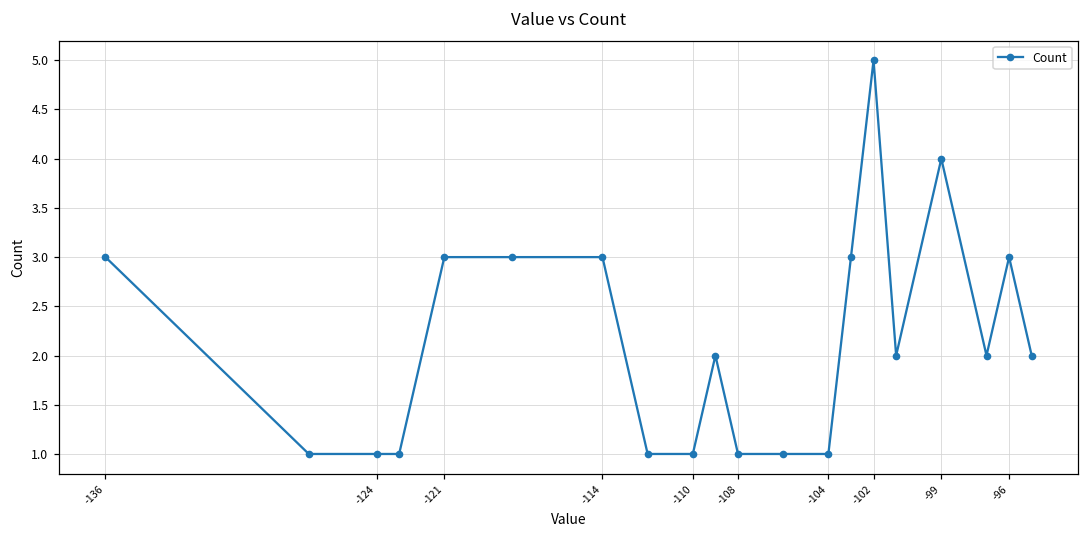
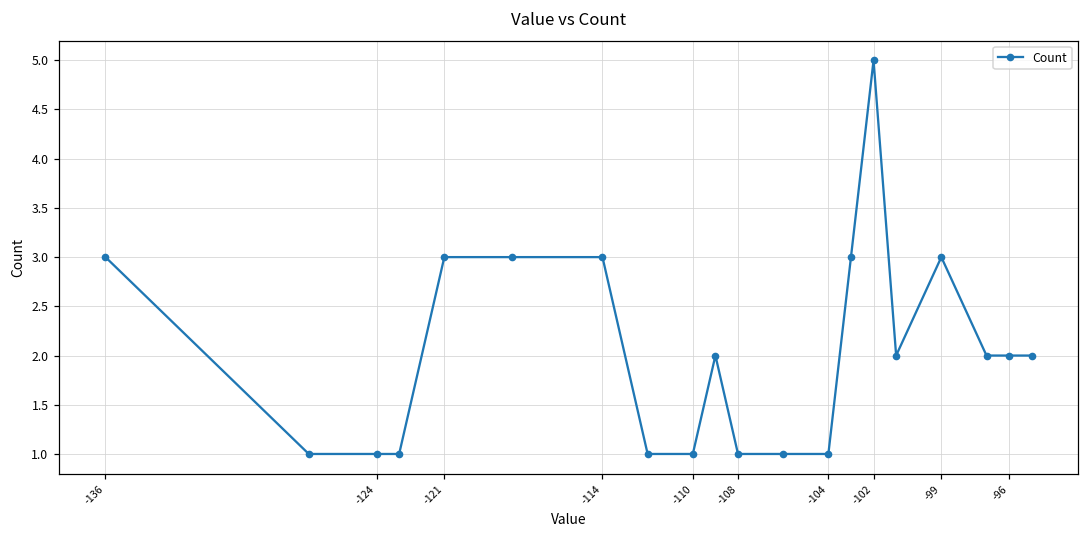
-99: 4 -> 3
-96: 3 -> 2
